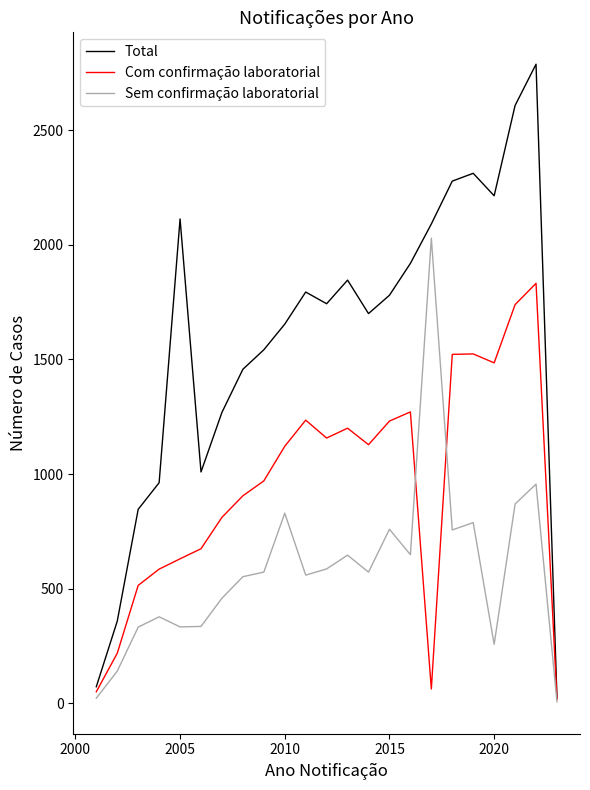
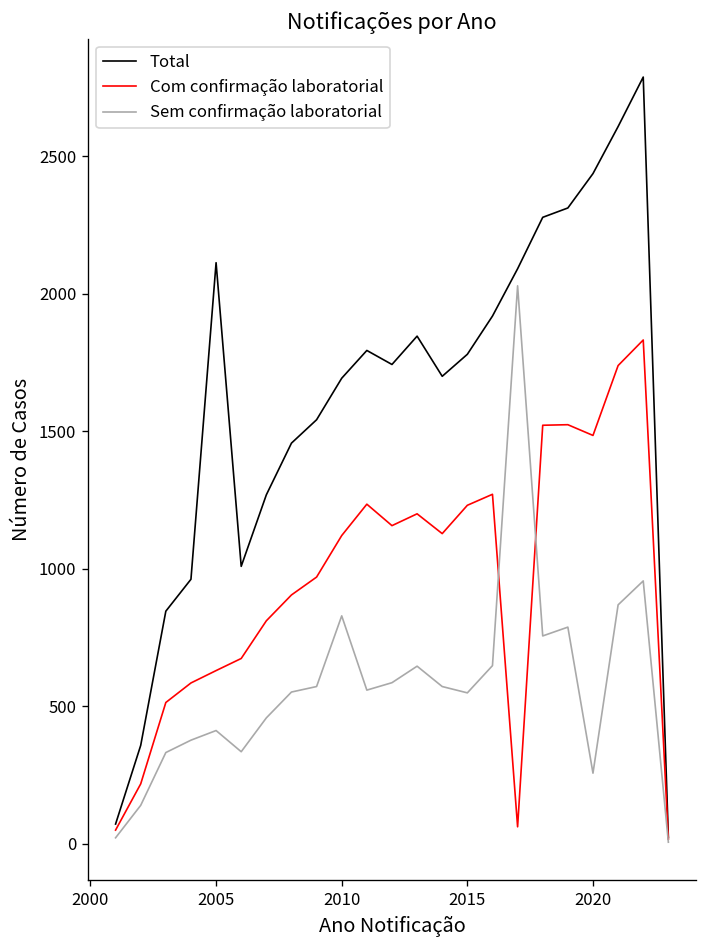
Sem confirmação laboratorial, 2005: 330 -> 410
Total, 2010: 1650 -> 1690
Sem confirmação laboratorial, 2015: 760 -> 550
Total, 2020: 2210 -> 2440
